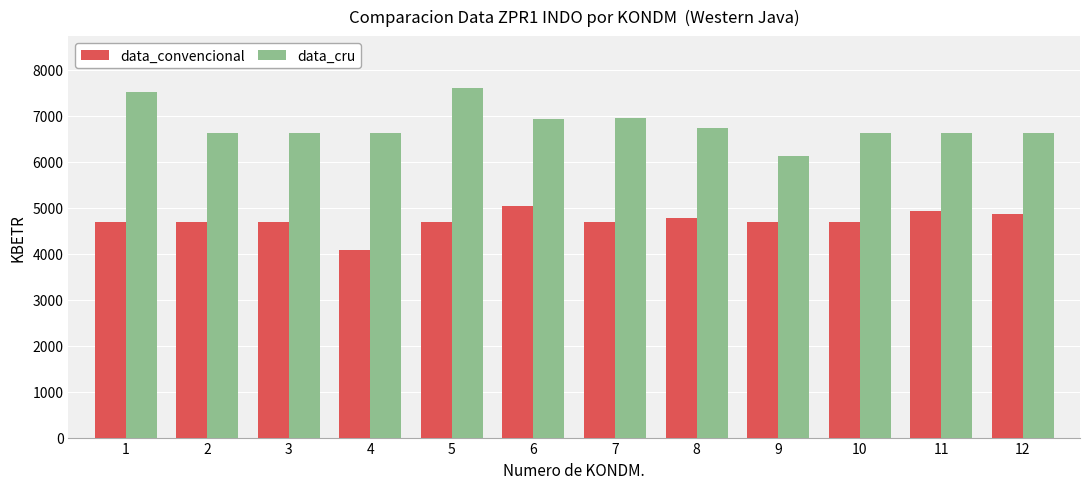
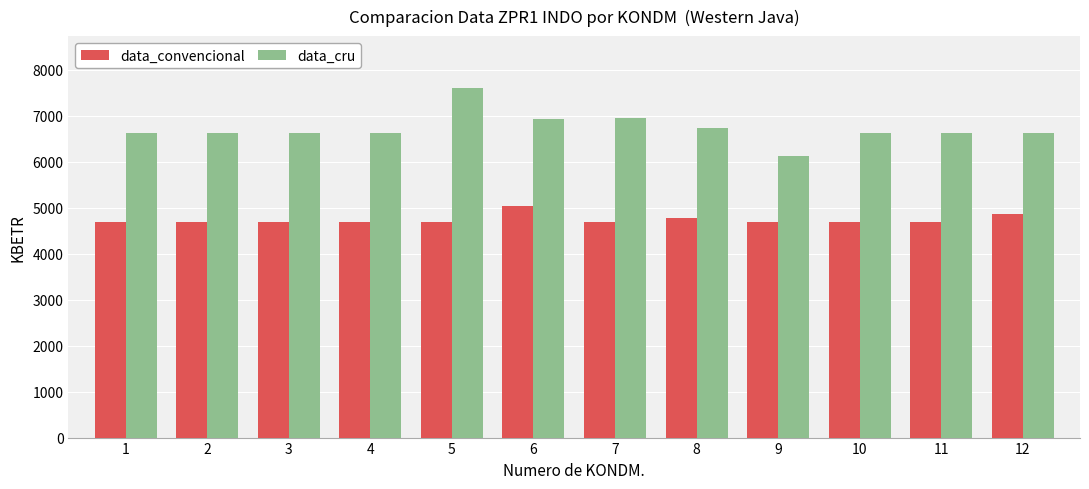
data_cru, 1: 7500 -> 6600
data_convencional, 4: 4100 -> 4700
data_convencional, 11: 4900 -> 4700
